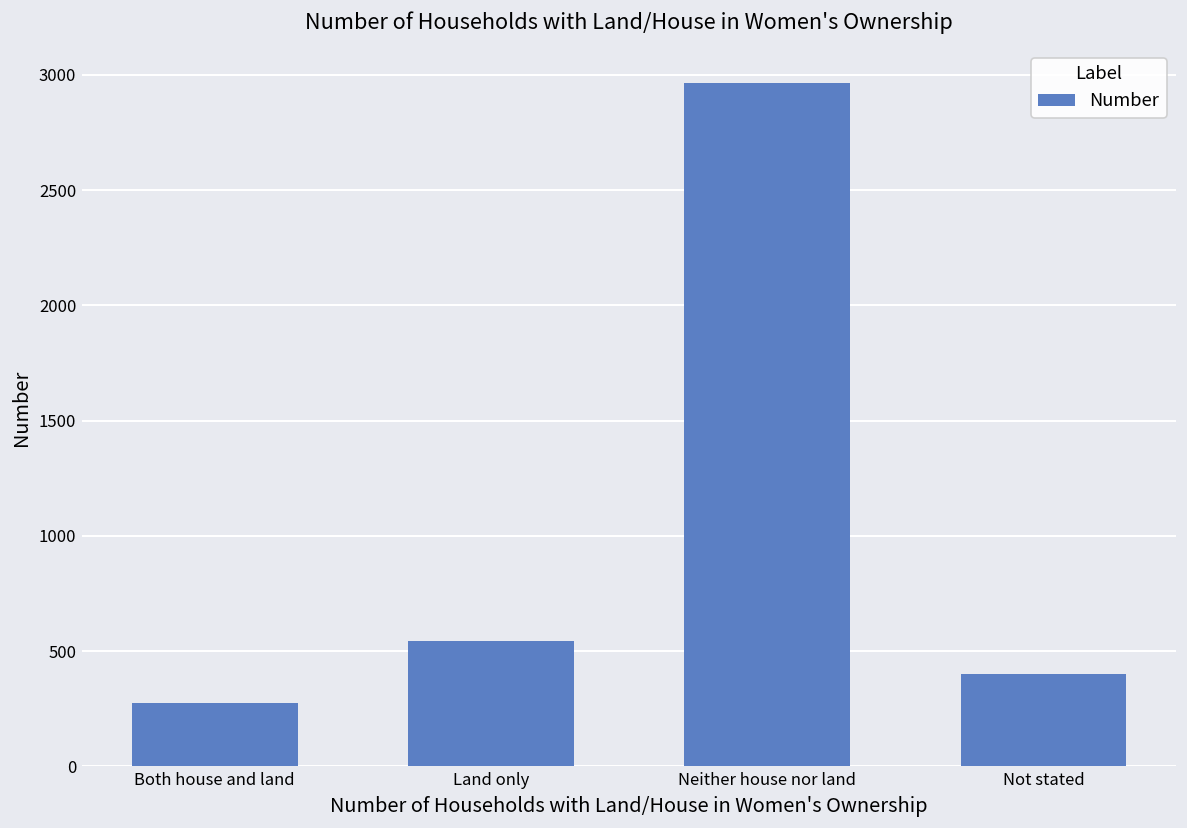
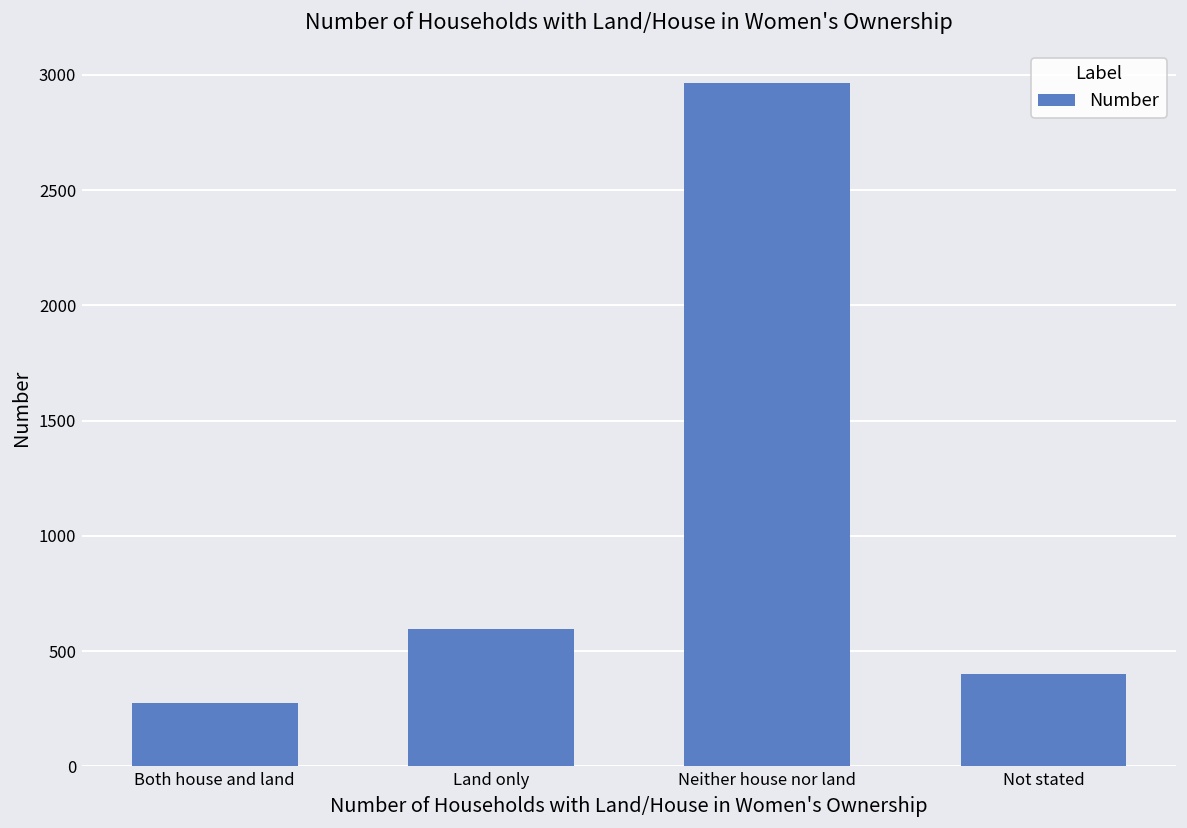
Land only: 540 -> 590
